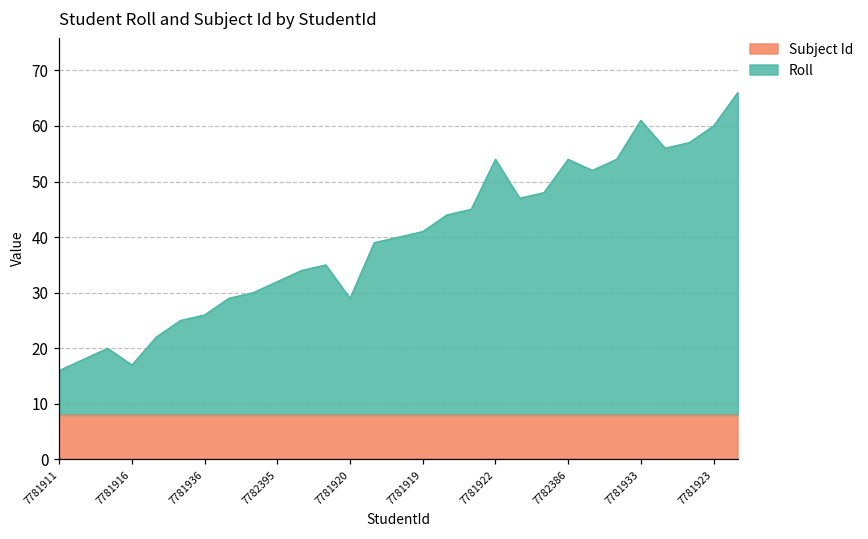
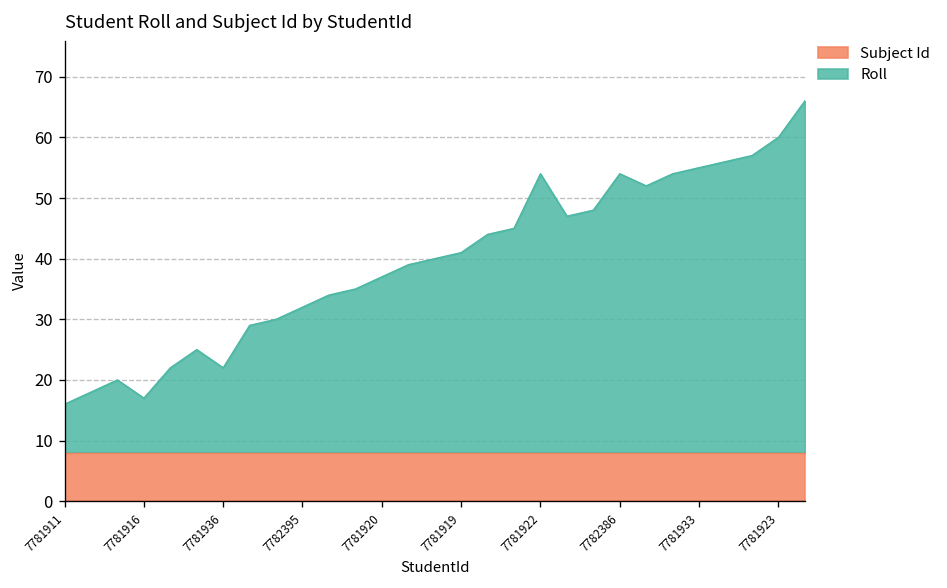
Roll, 7781936: 26 -> 22
Roll, 7781920: 29 -> 37
Roll, 7781933: 61 -> 55
